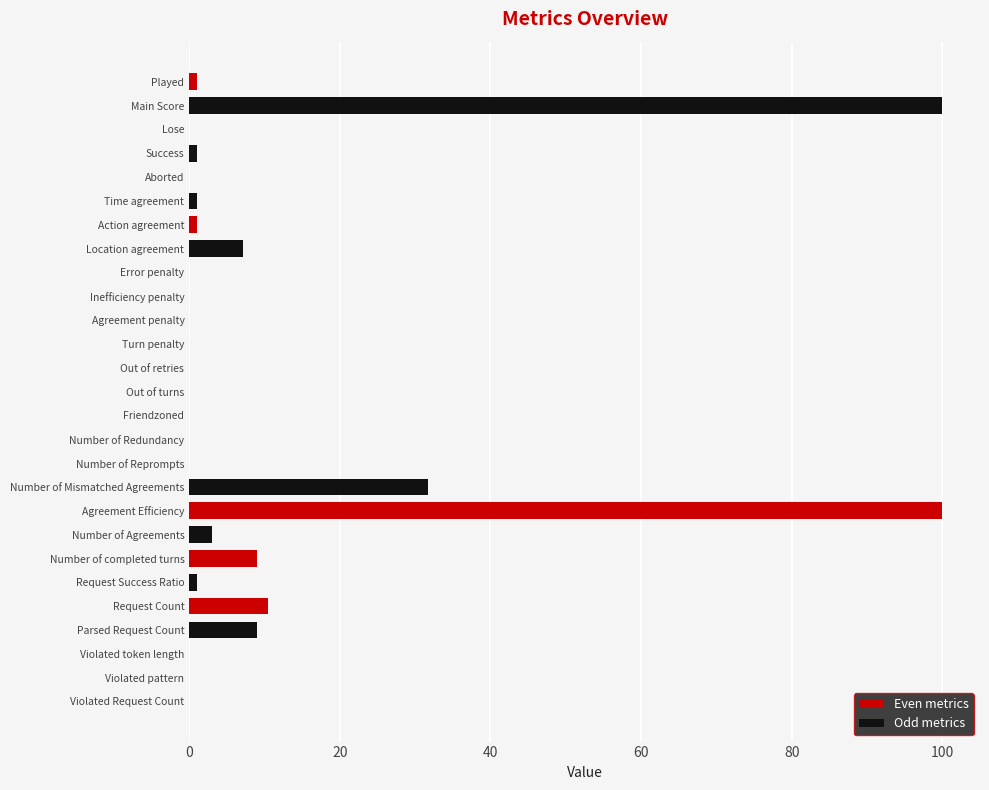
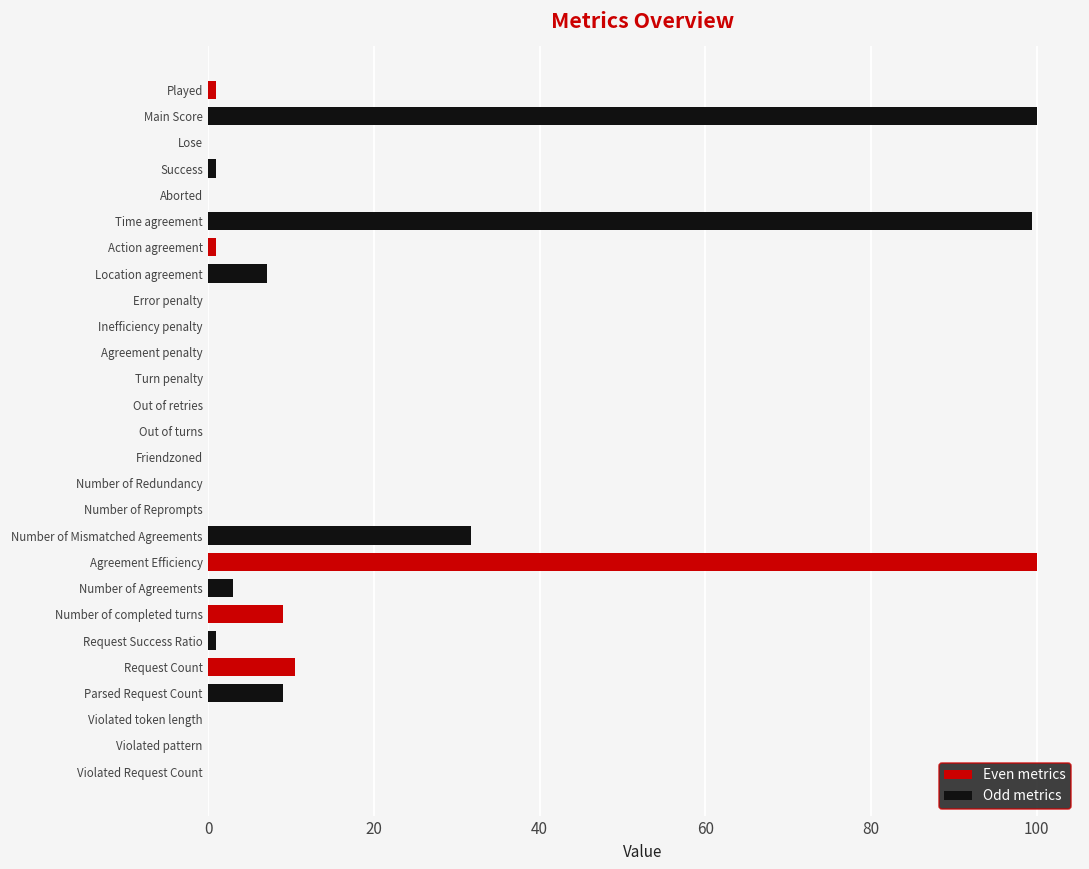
Odd metrics, Time agreement: 1 -> 99
